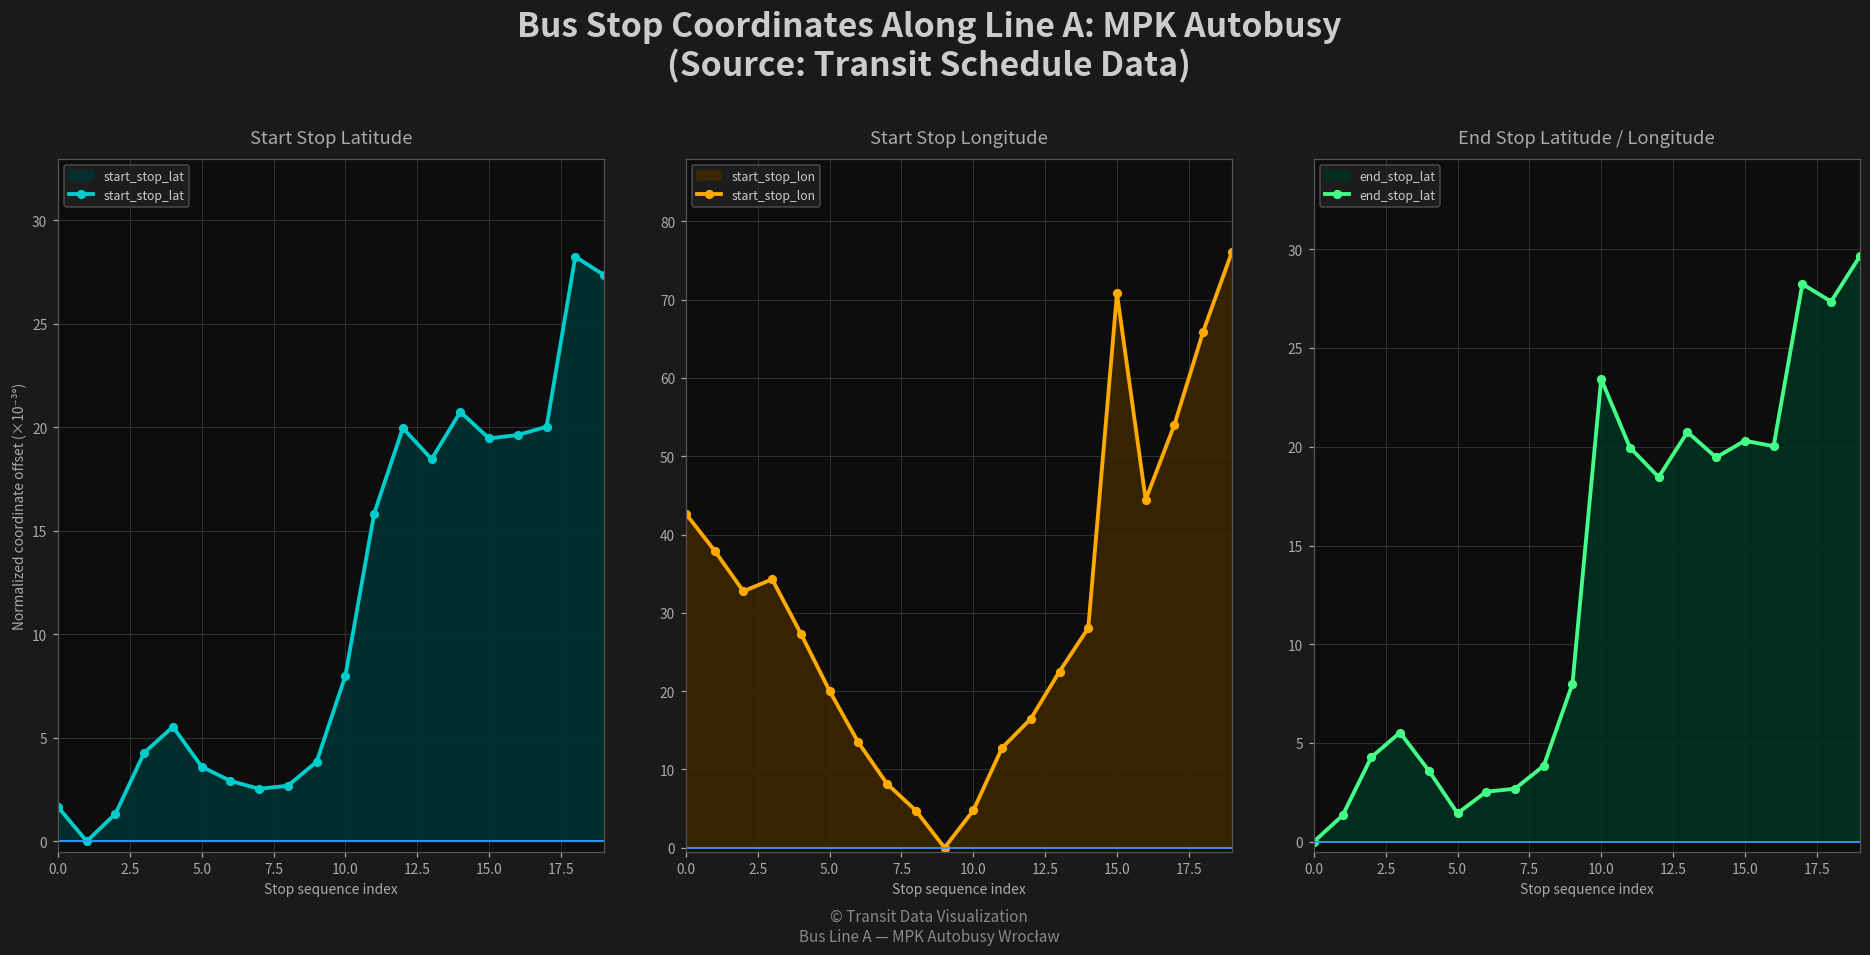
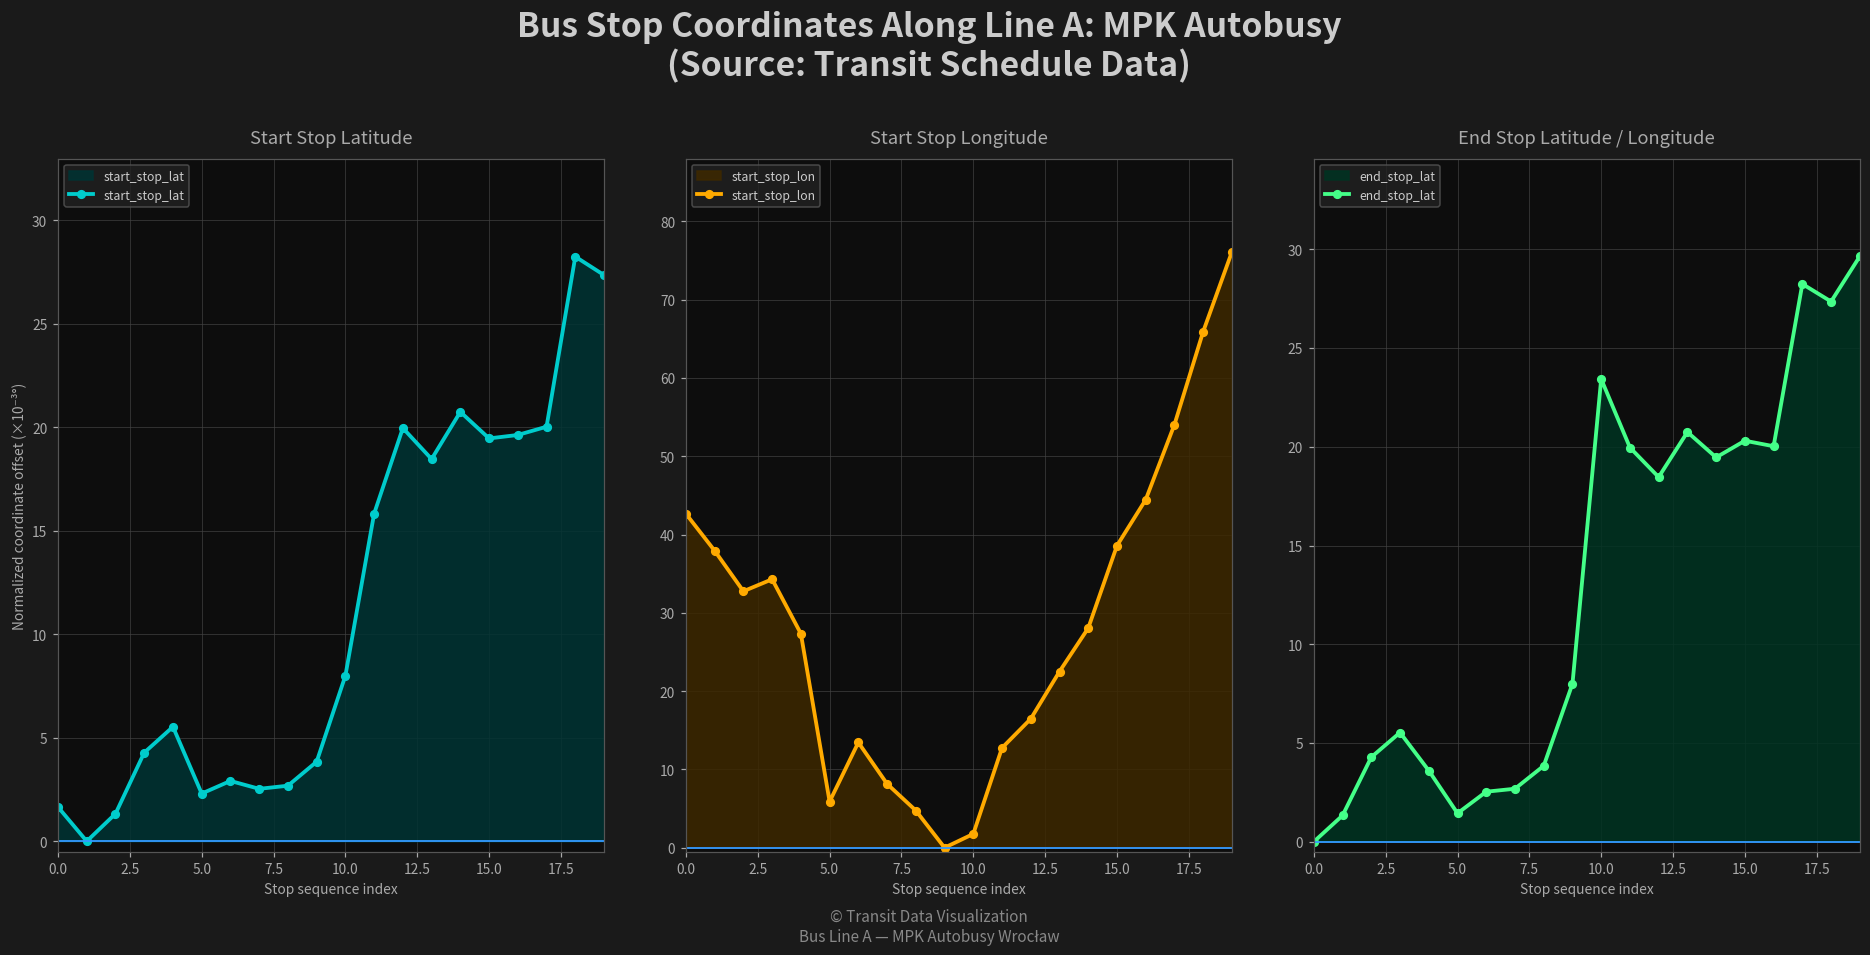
Start Stop Latitude, 5.0: 3.6 -> 2.3
Start Stop Longitude, 5.0: 20 -> 6
Start Stop Longitude, 10.0: 5 -> 2
Start Stop Longitude, 15.0: 71 -> 39
